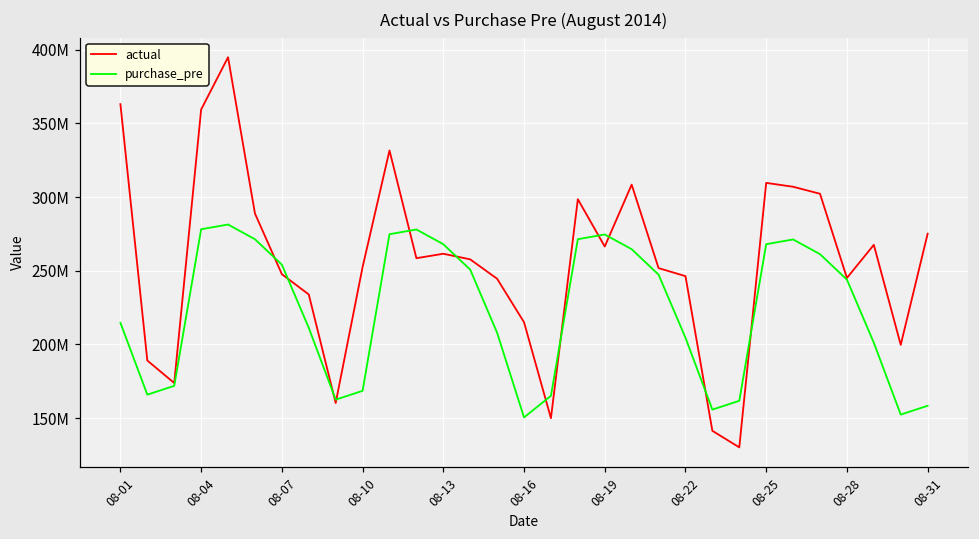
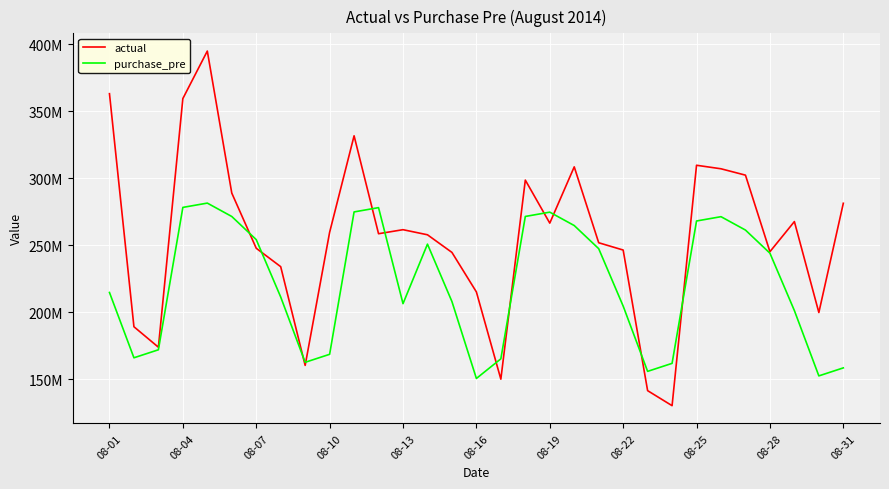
actual, 08-10: 252000000 -> 260000000
purchase_pre, 08-13: 268000000 -> 206000000
actual, 08-31: 275000000 -> 281000000
